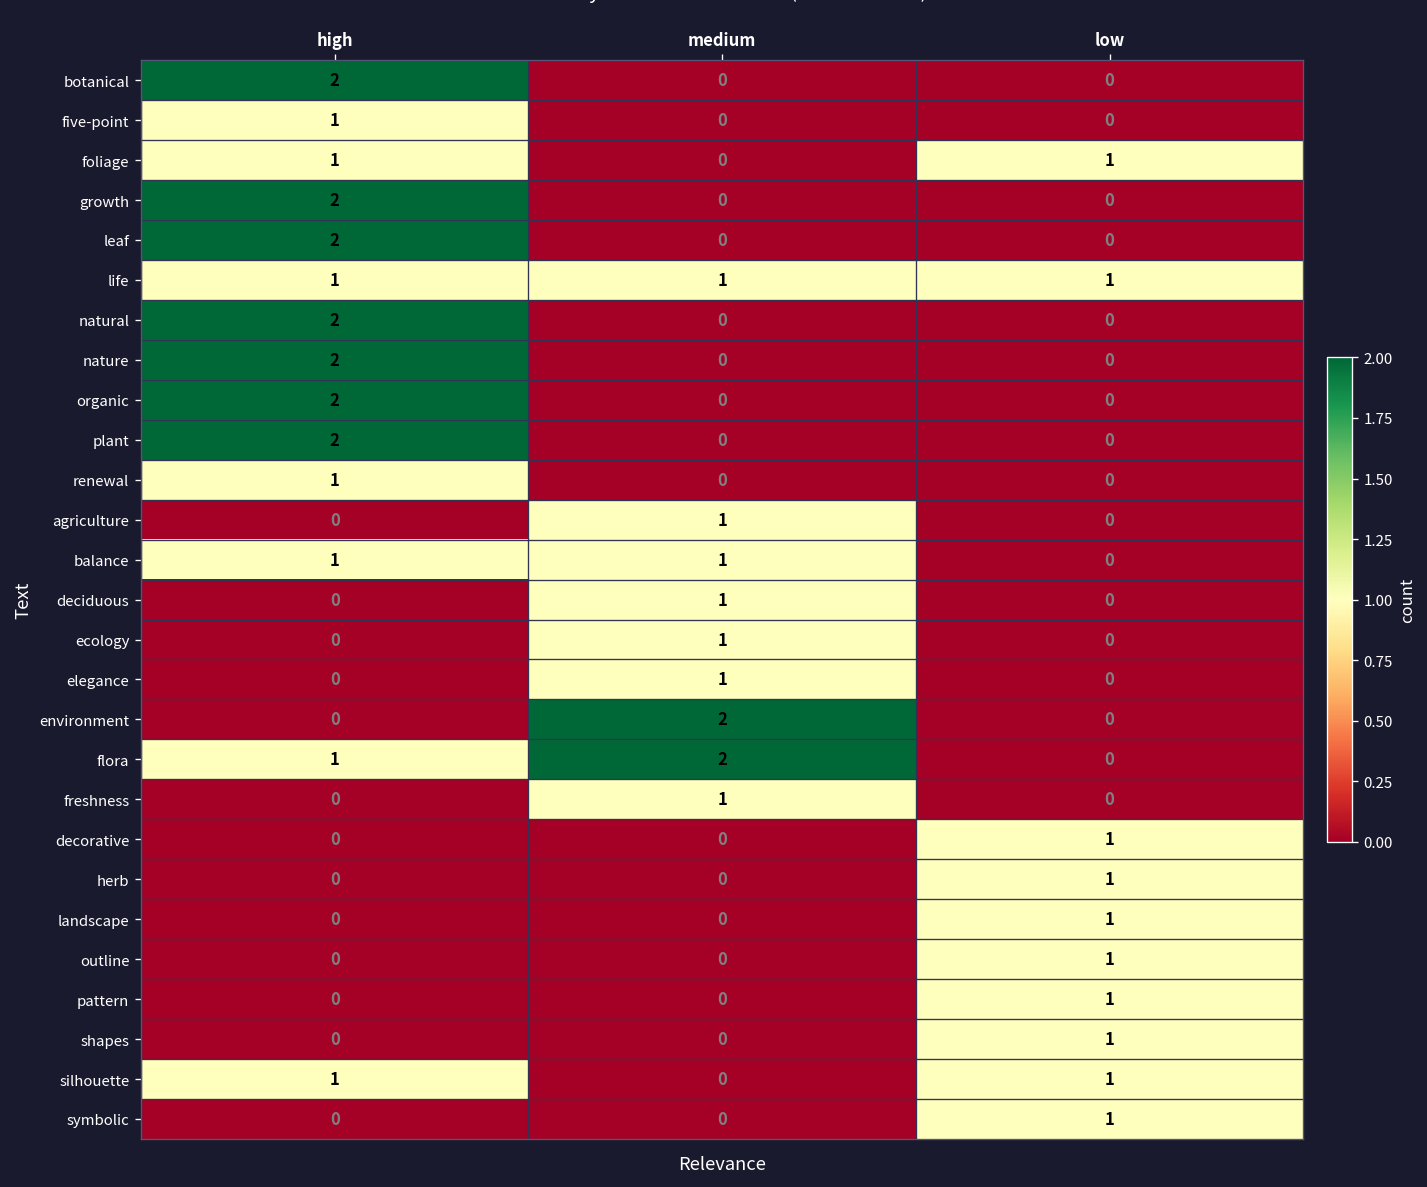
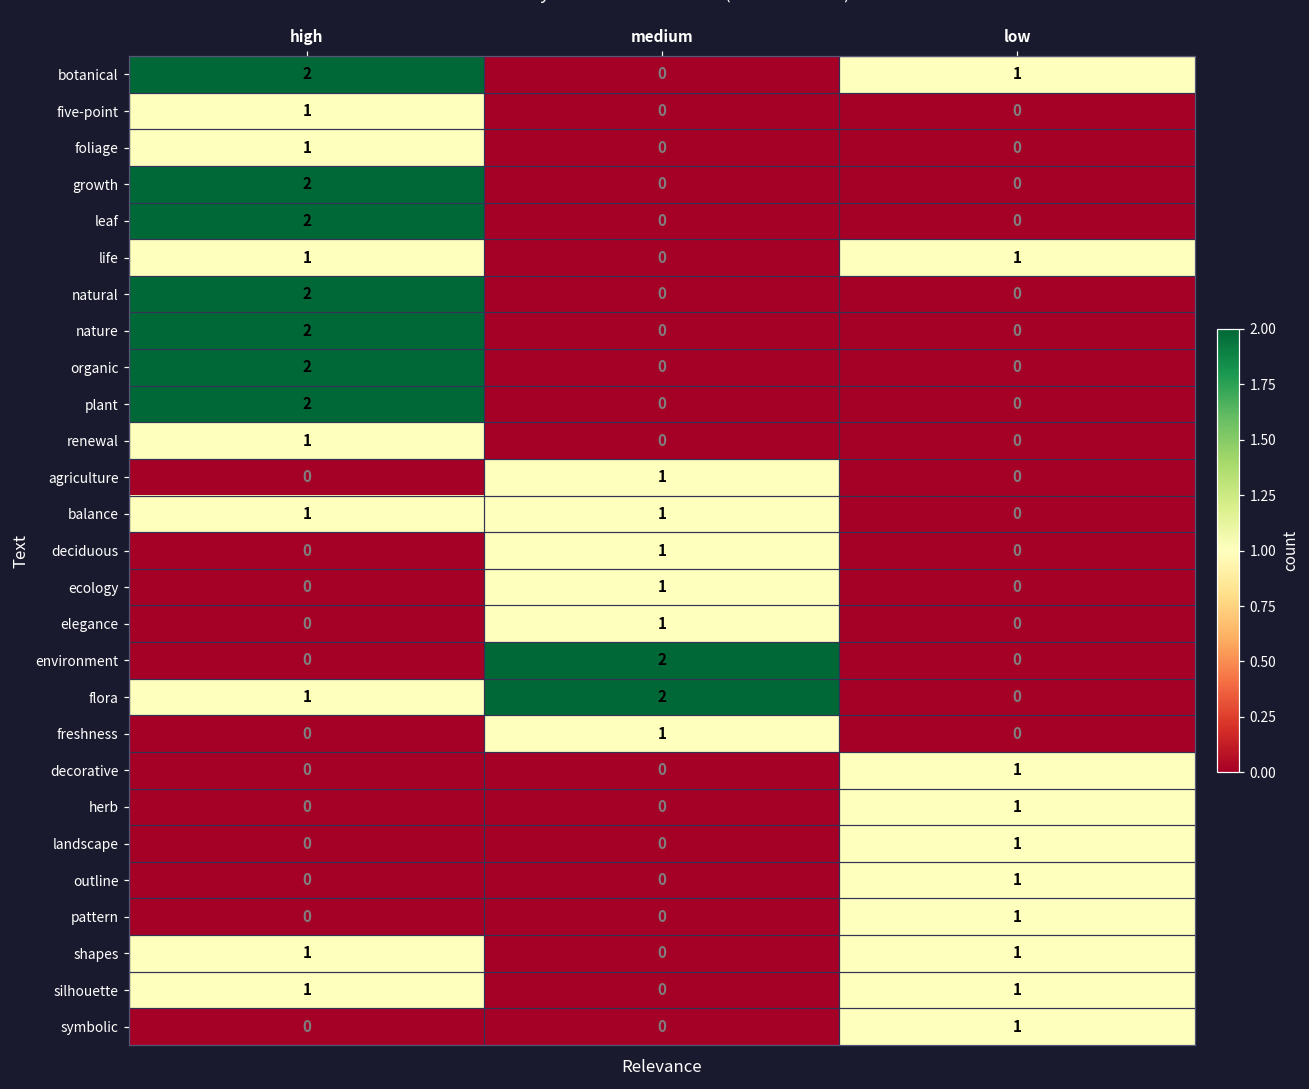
botanical, low: 0 -> 1
foliage, low: 1 -> 0
life, medium: 1 -> 0
shapes, high: 0 -> 1
